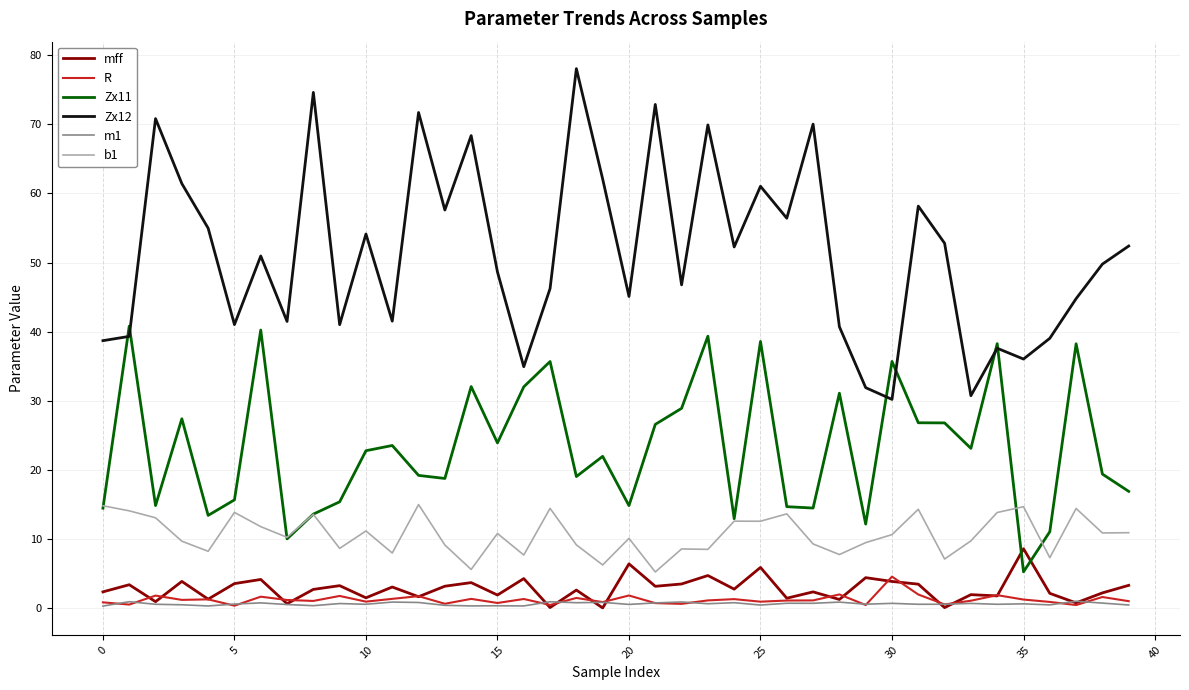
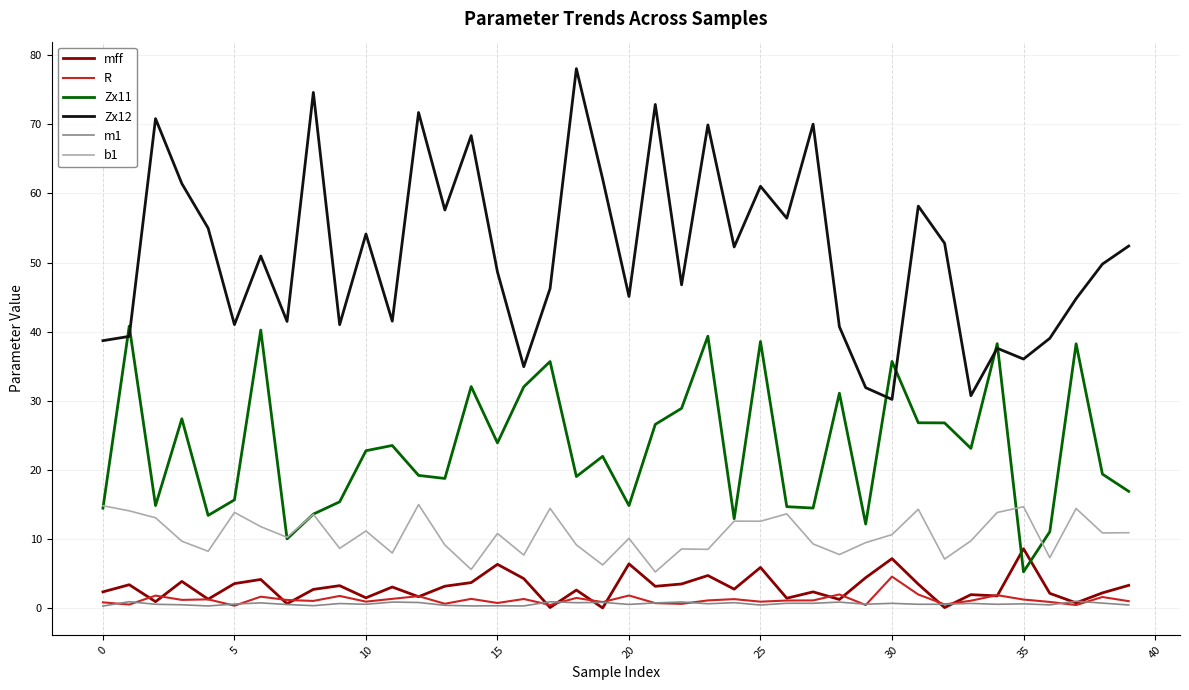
mff, 15: 2 -> 6
mff, 30: 4 -> 7
